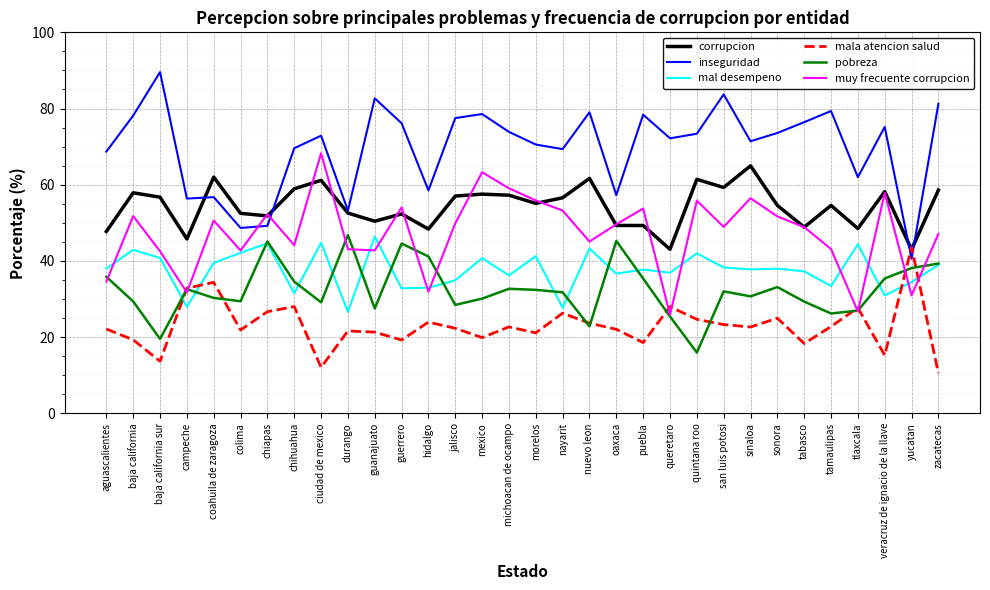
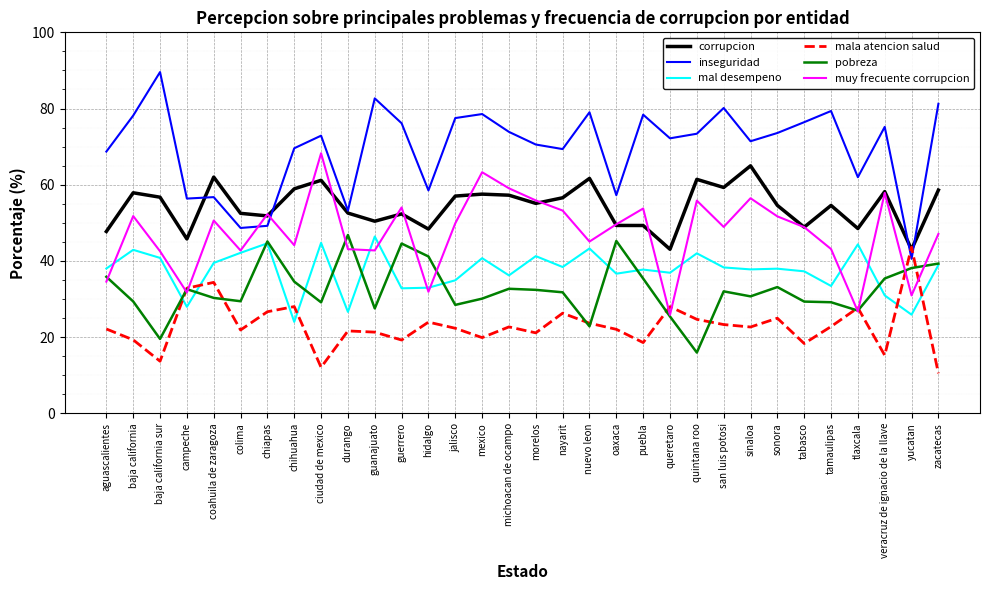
mal desempeno, chihuahua: 32 -> 24
mal desempeno, nayarit: 28 -> 38
inseguridad, san luis potosi: 84 -> 80
pobreza, tamaulipas: 26 -> 29
mal desempeno, yucatan: 34 -> 26
